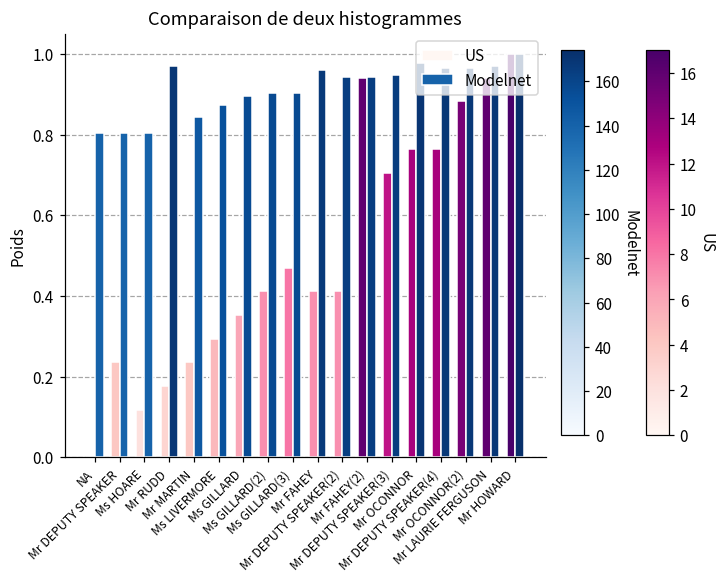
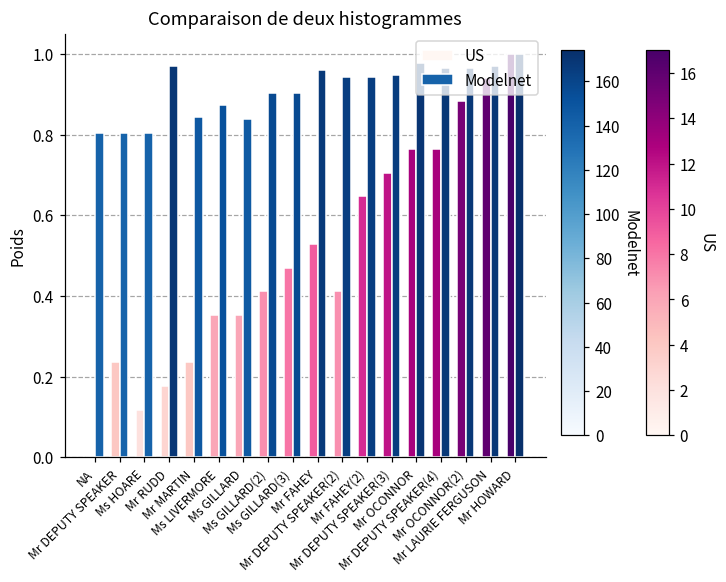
US, Ms LIVERMORE: 0.29 -> 0.35
Modelnet, Ms GILLARD: 0.90 -> 0.84
US, Mr FAHEY: 0.41 -> 0.53
US, Mr FAHEY(2): 0.94 -> 0.65
